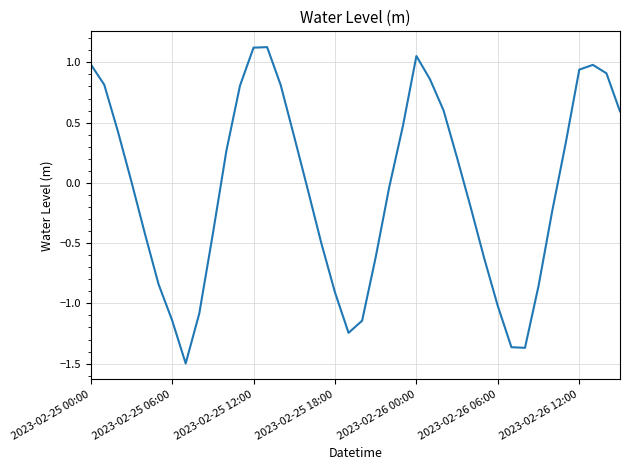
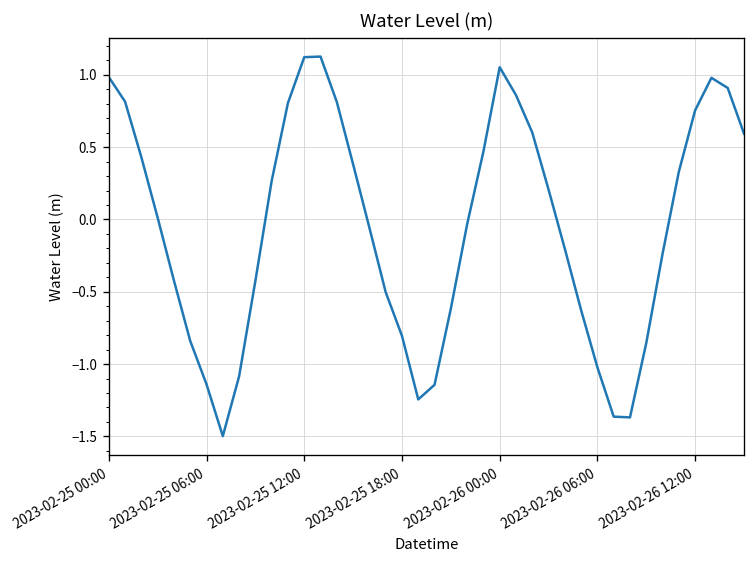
2023-02-25 18:00: -0.91 -> -0.81
2023-02-26 12:00: 0.94 -> 0.75
